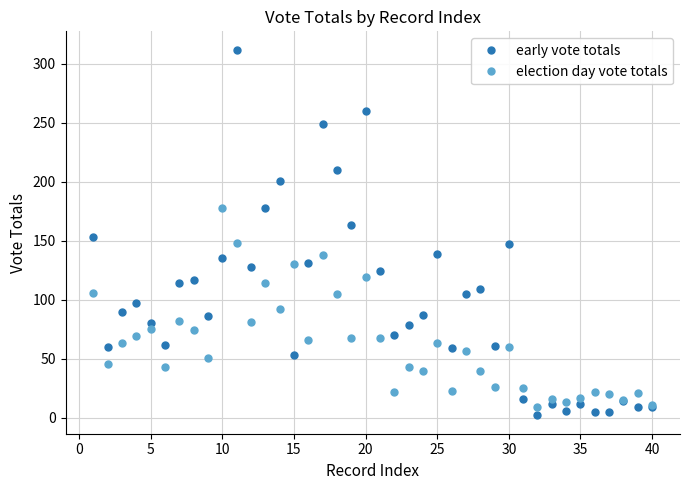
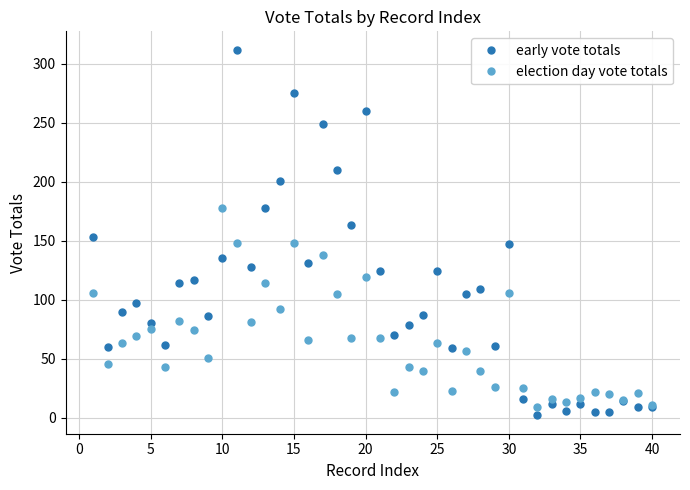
early vote totals, 15: 53 -> 275
election day vote totals, 15: 130 -> 148
early vote totals, 25: 139 -> 124
election day vote totals, 30: 60 -> 106
